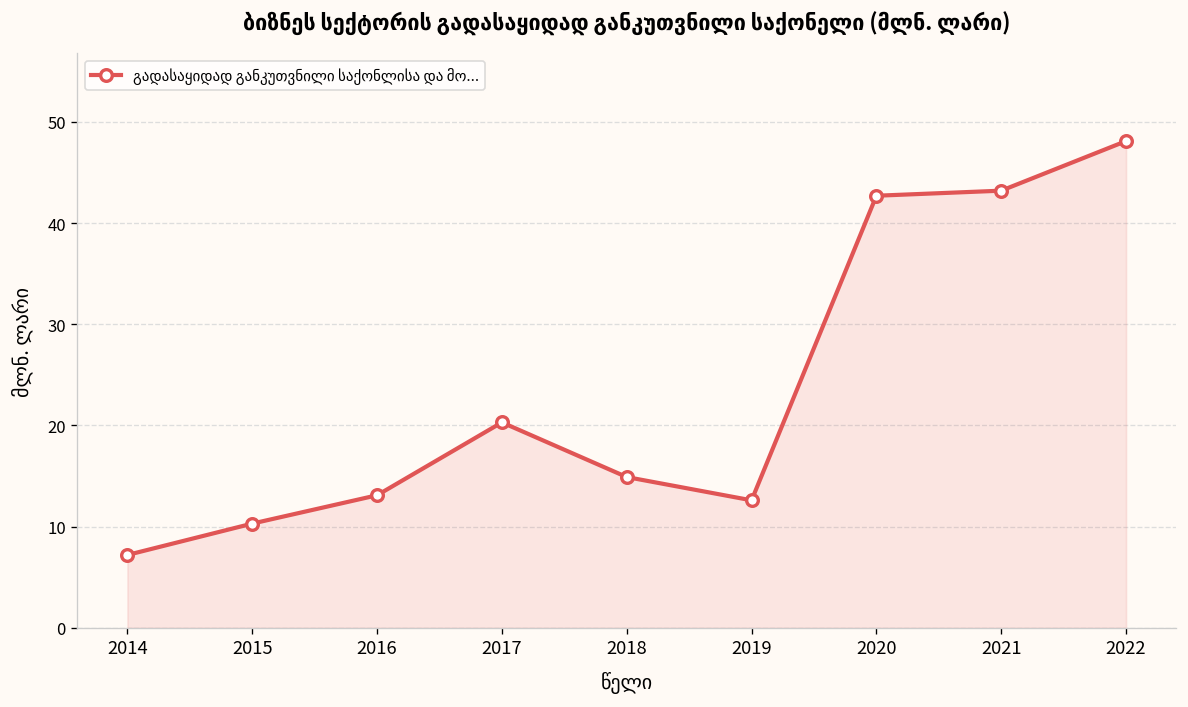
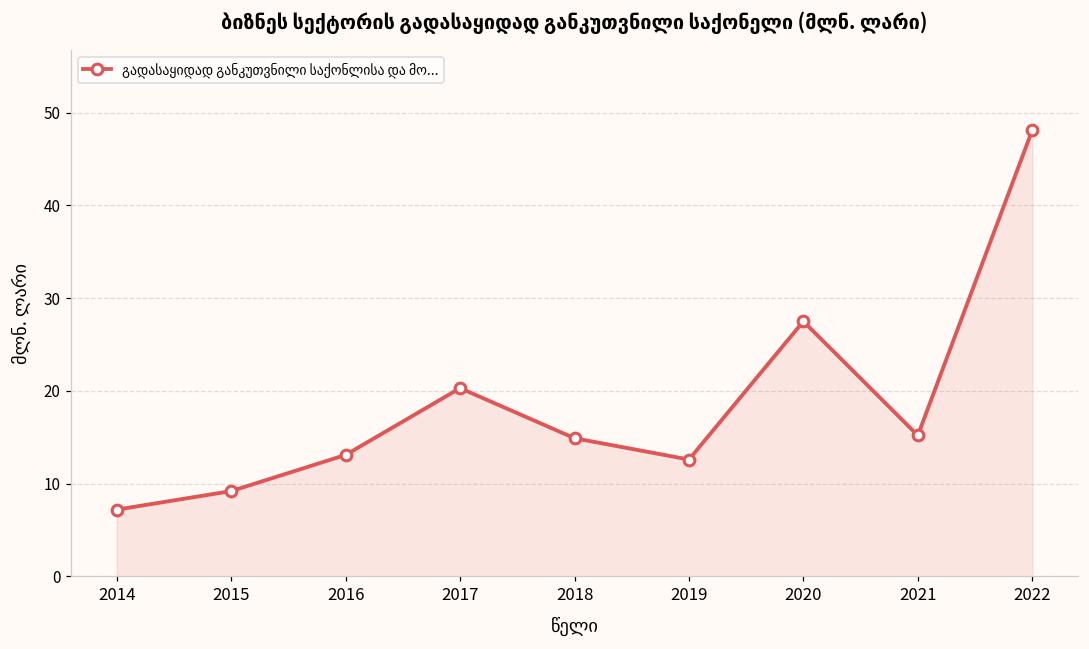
2015: 10 -> 9
2020: 43 -> 28
2021: 43 -> 15
